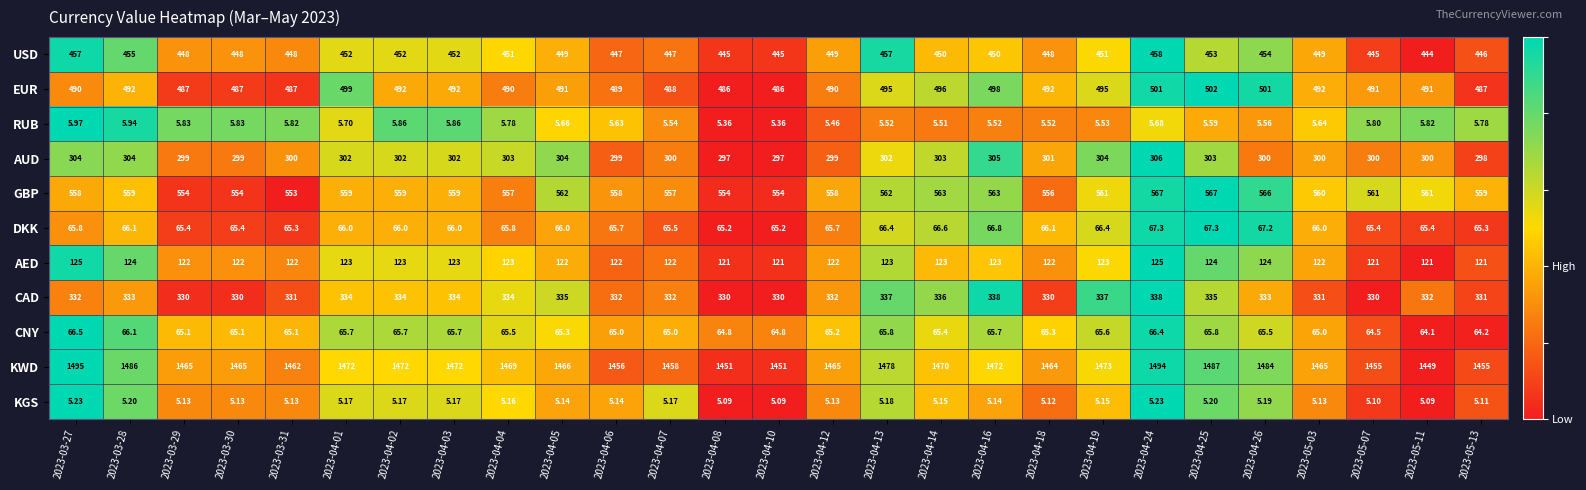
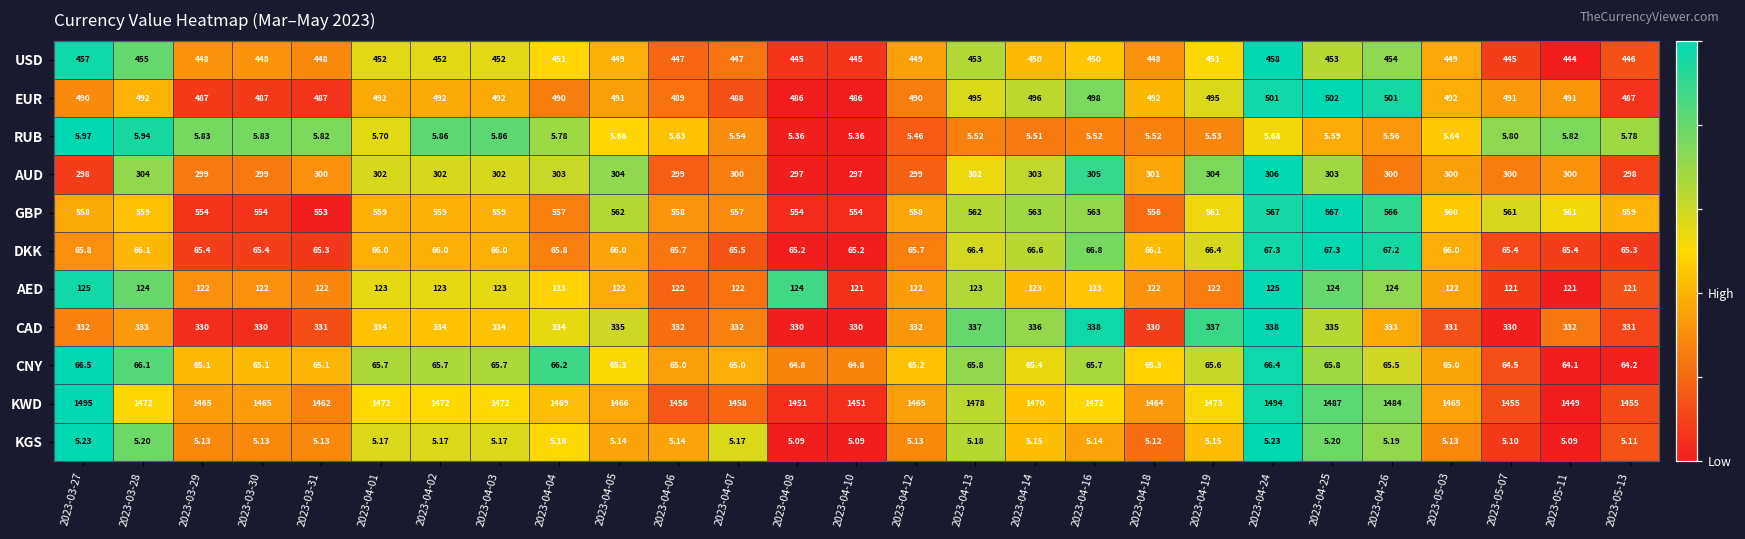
USD, 2023-04-13: 457 -> 453
EUR, 2023-04-01: 499 -> 492
AUD, 2023-03-27: 304 -> 298
AED, 2023-04-08: 121 -> 124
AED, 2023-04-19: 123 -> 122
CNY, 2023-04-04: 65.5 -> 66.2
KWD, 2023-03-28: 1486 -> 1472
